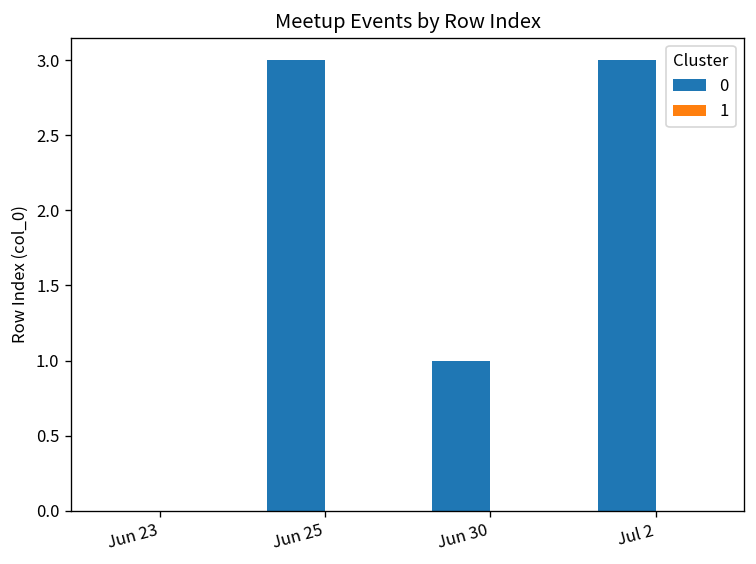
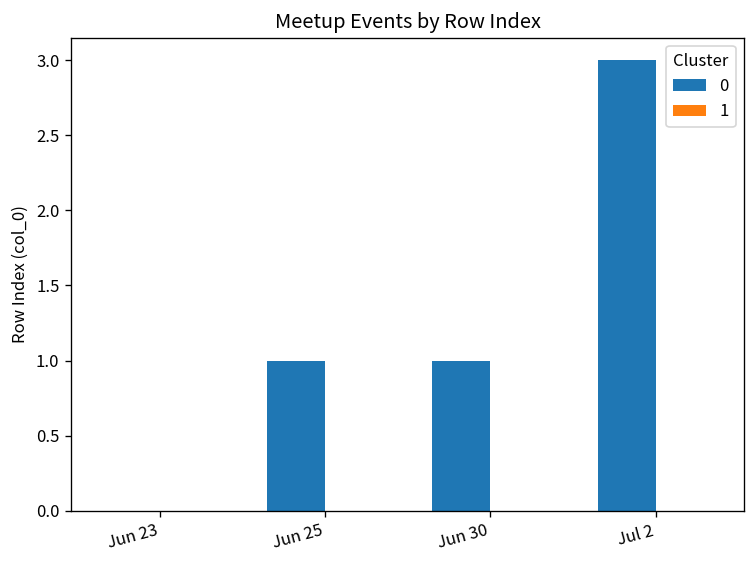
0, Jun 25: 3 -> 1
